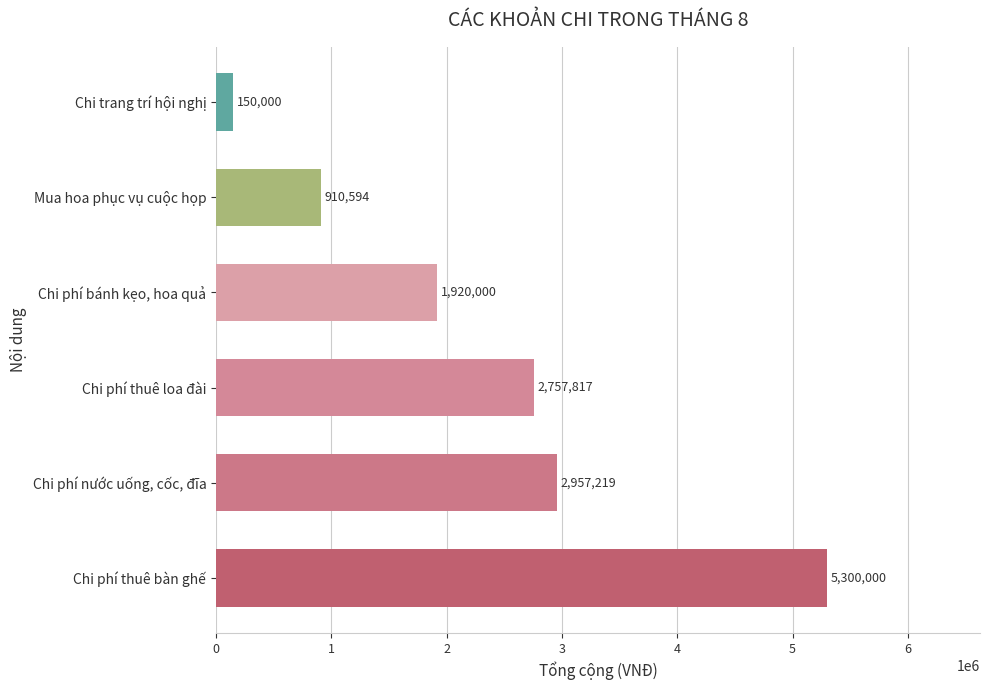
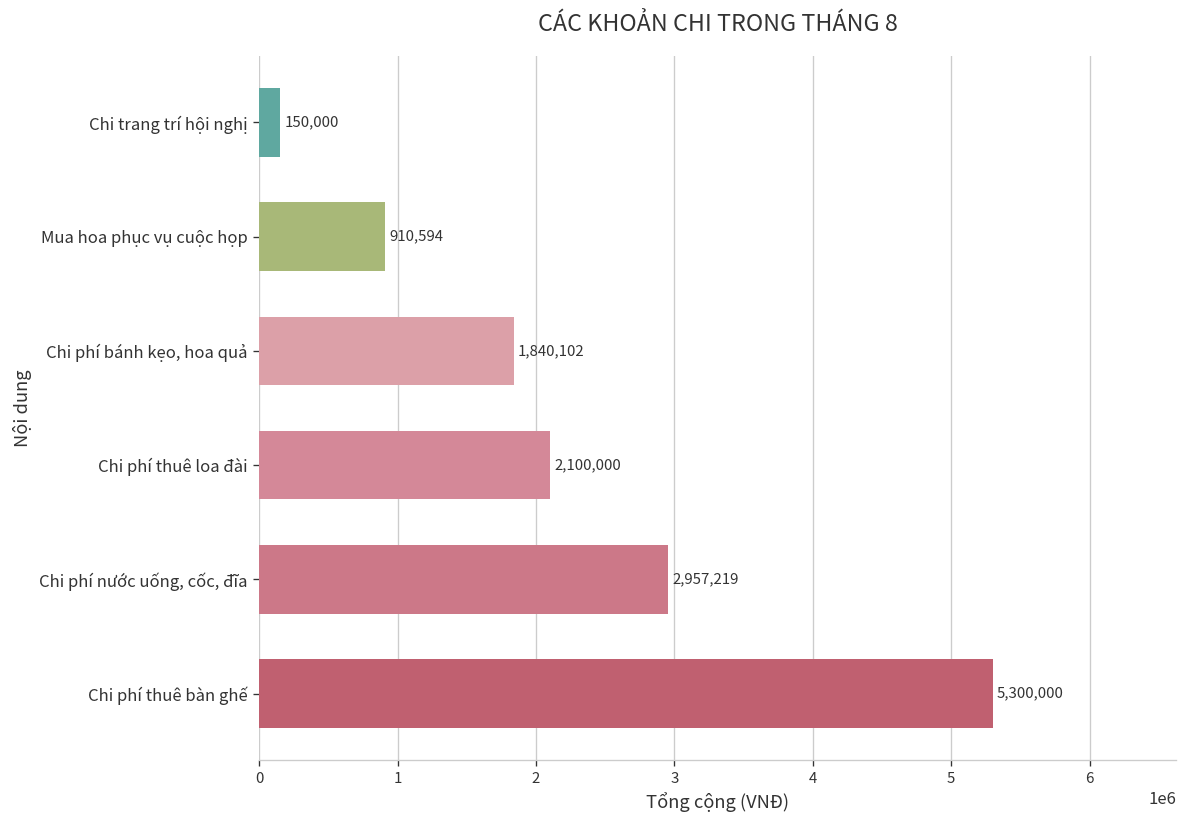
Chi phí bánh kẹo, hoa quả: 1,920,000 -> 1,840,102
Chi phí thuê loa đài: 2,757,817 -> 2,100,000
